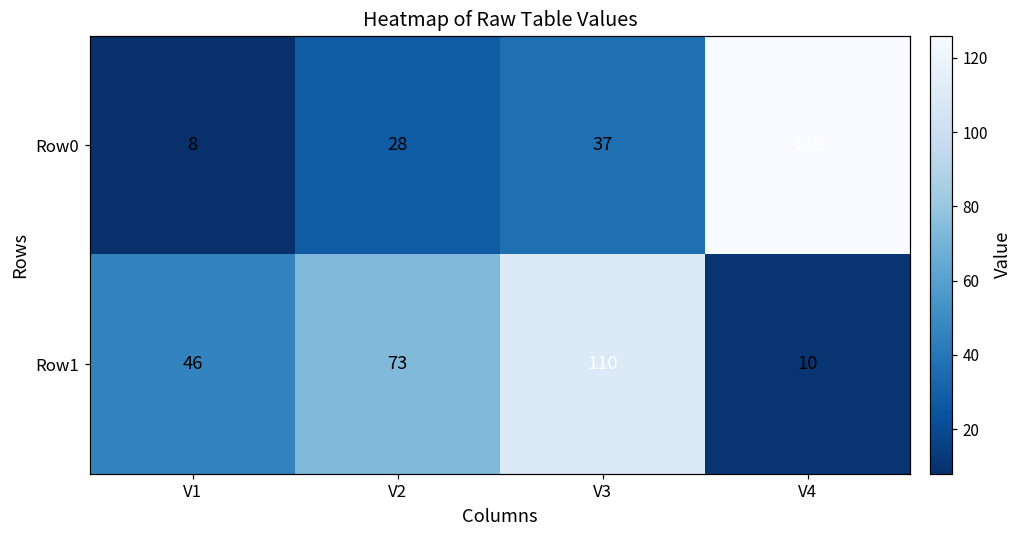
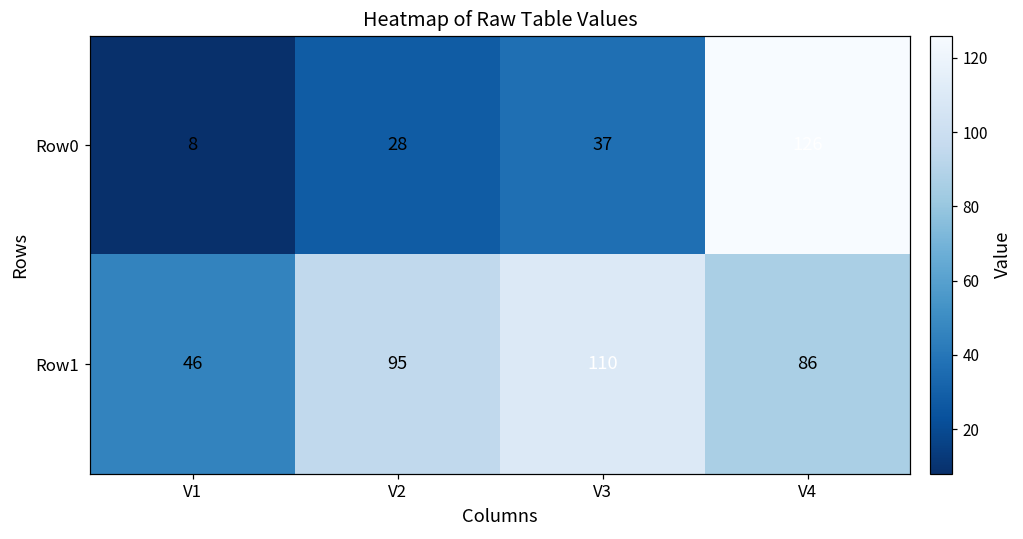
Row1, V2: 73 -> 95
Row1, V4: 10 -> 86
